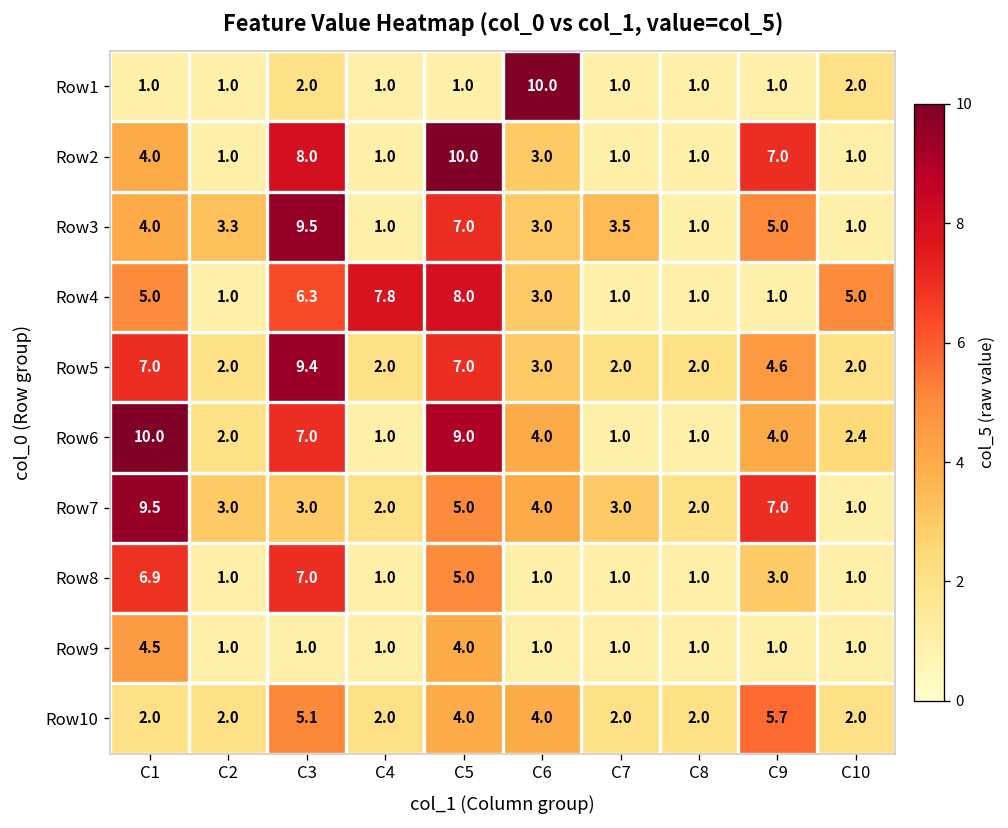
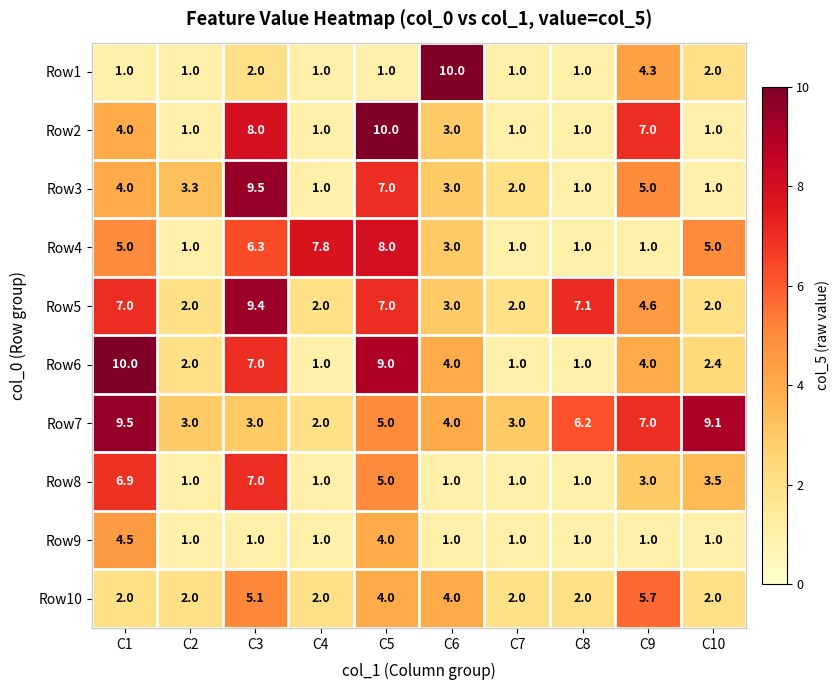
Row1, C9: 1.0 -> 4.3
Row3, C7: 3.5 -> 2.0
Row5, C8: 2.0 -> 7.1
Row7, C8: 2.0 -> 6.2
Row7, C10: 1.0 -> 9.1
Row8, C10: 1.0 -> 3.5
